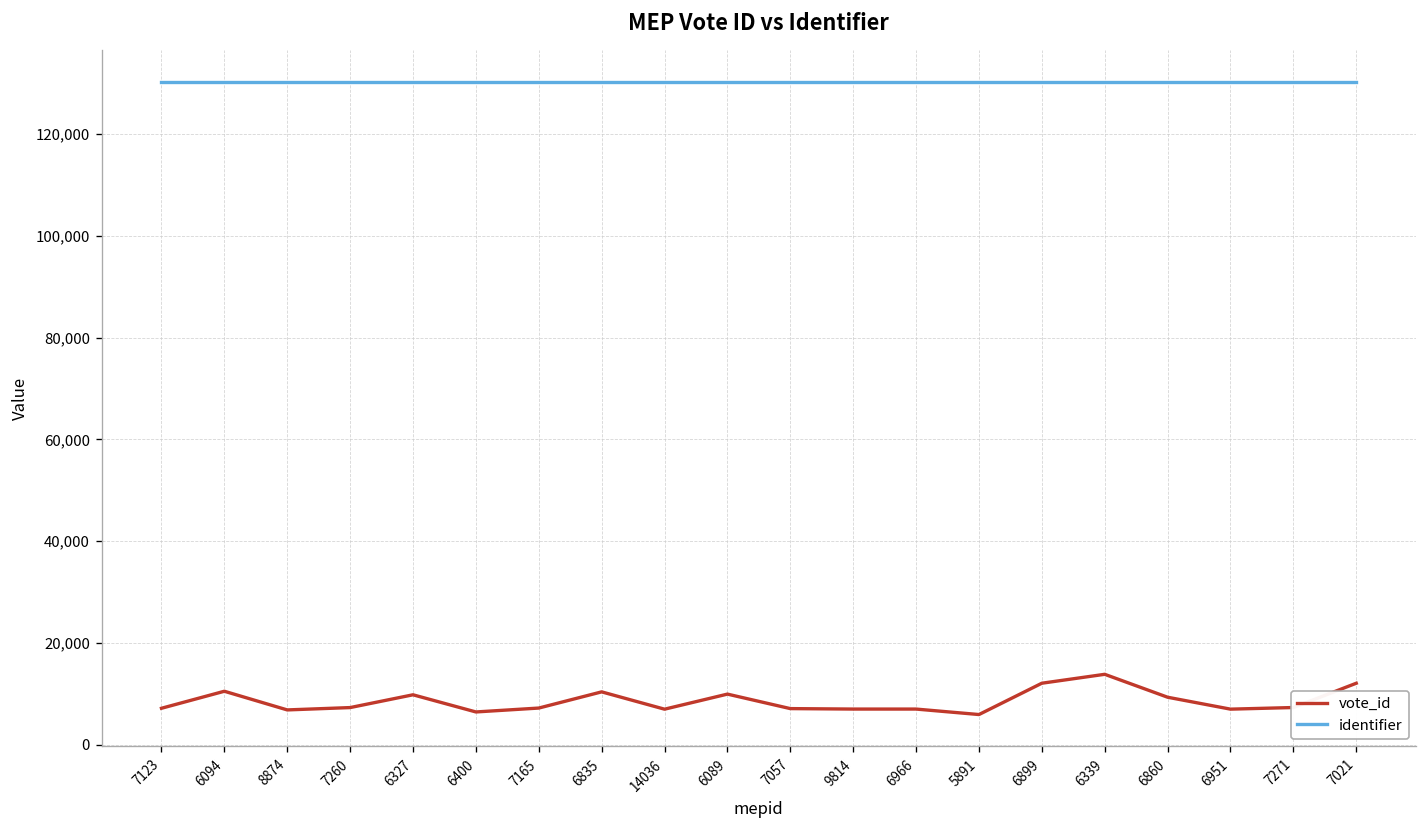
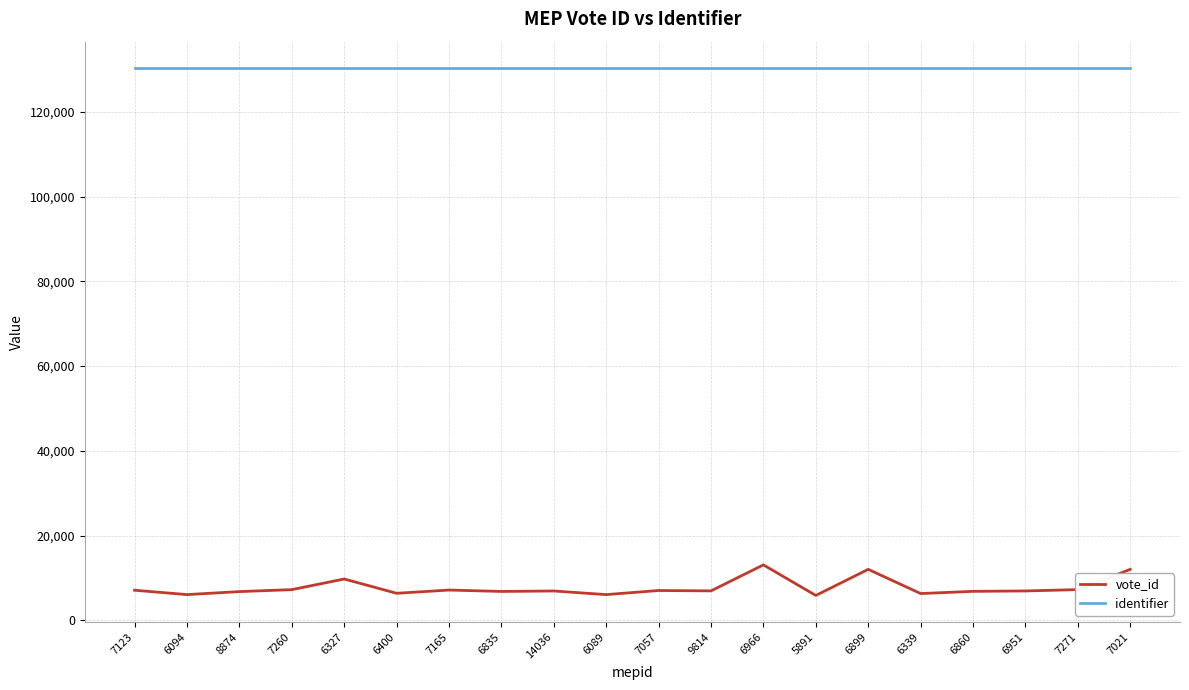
vote_id, 6094: 10,000 -> 6,000
vote_id, 6835: 10,000 -> 7,000
vote_id, 6089: 10,000 -> 6,000
vote_id, 6966: 7,000 -> 13,000
vote_id, 6339: 14,000 -> 6,000
vote_id, 6860: 9,000 -> 7,000
